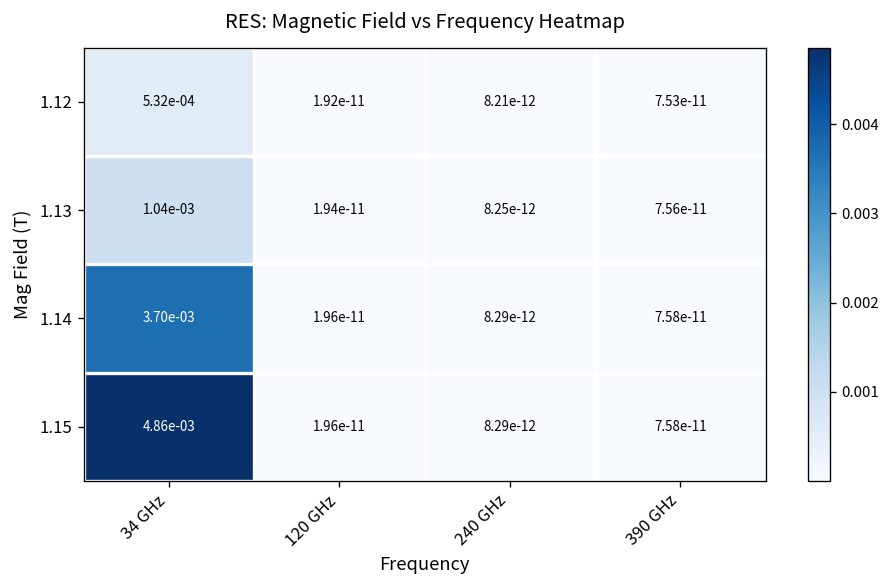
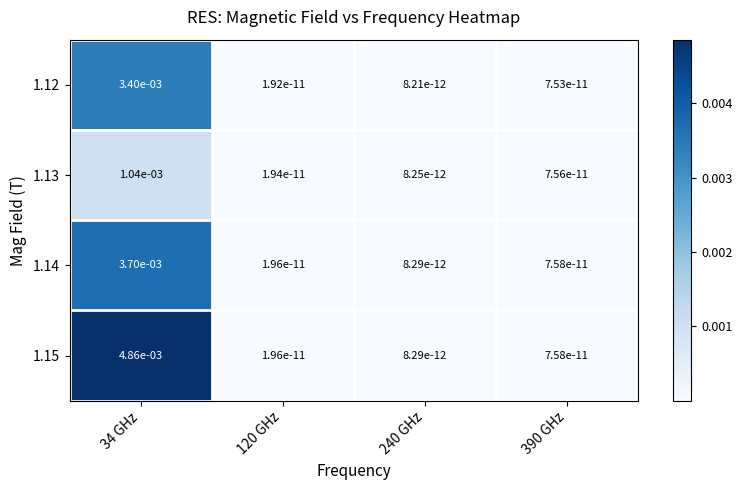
1.12, 34 GHz: 5.32e-04 -> 3.40e-03
